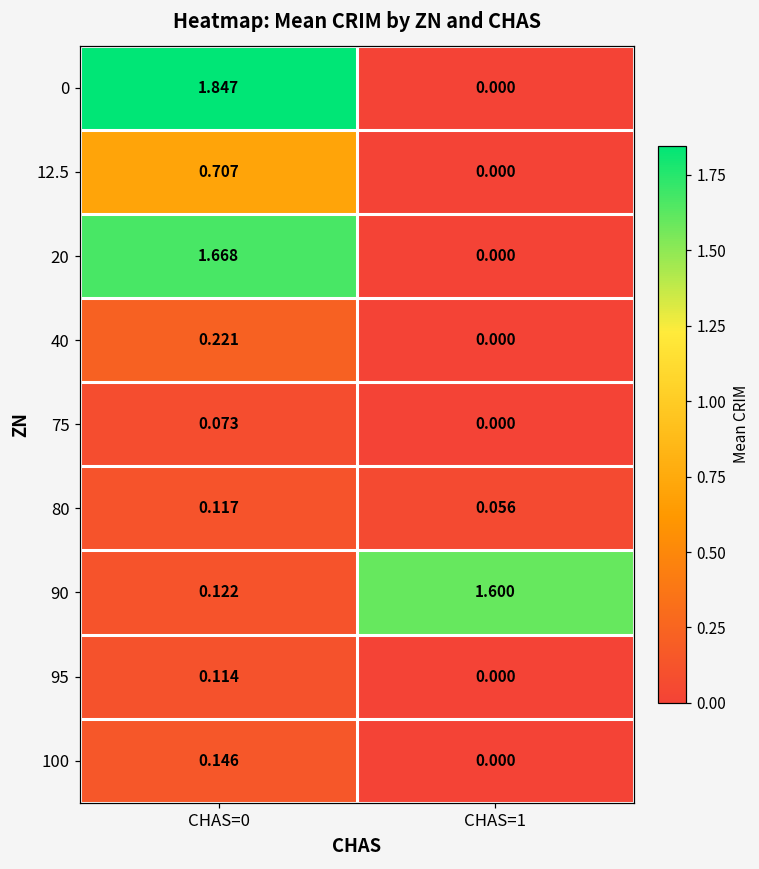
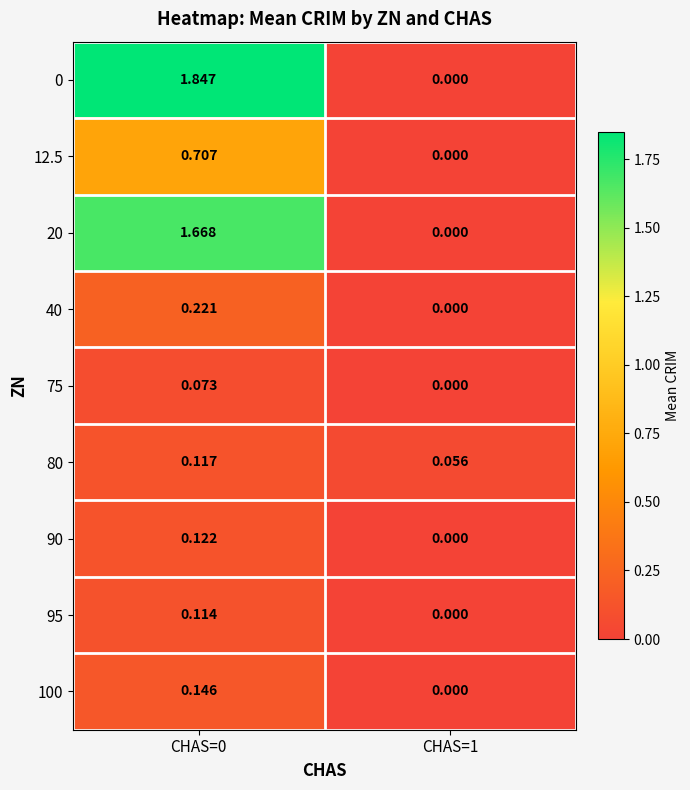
90, CHAS=1: 1.600 -> 0.000
